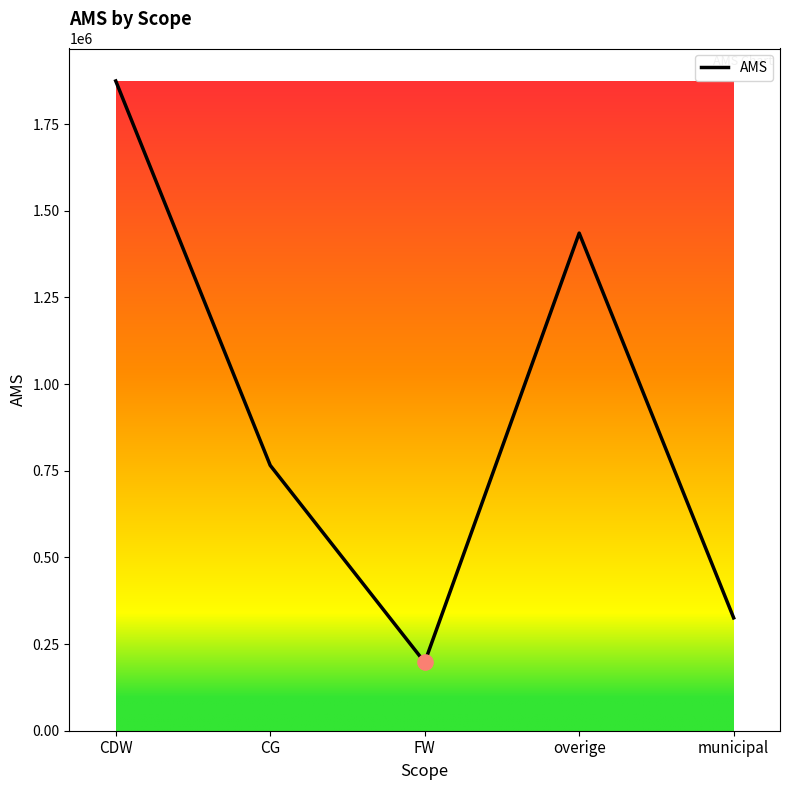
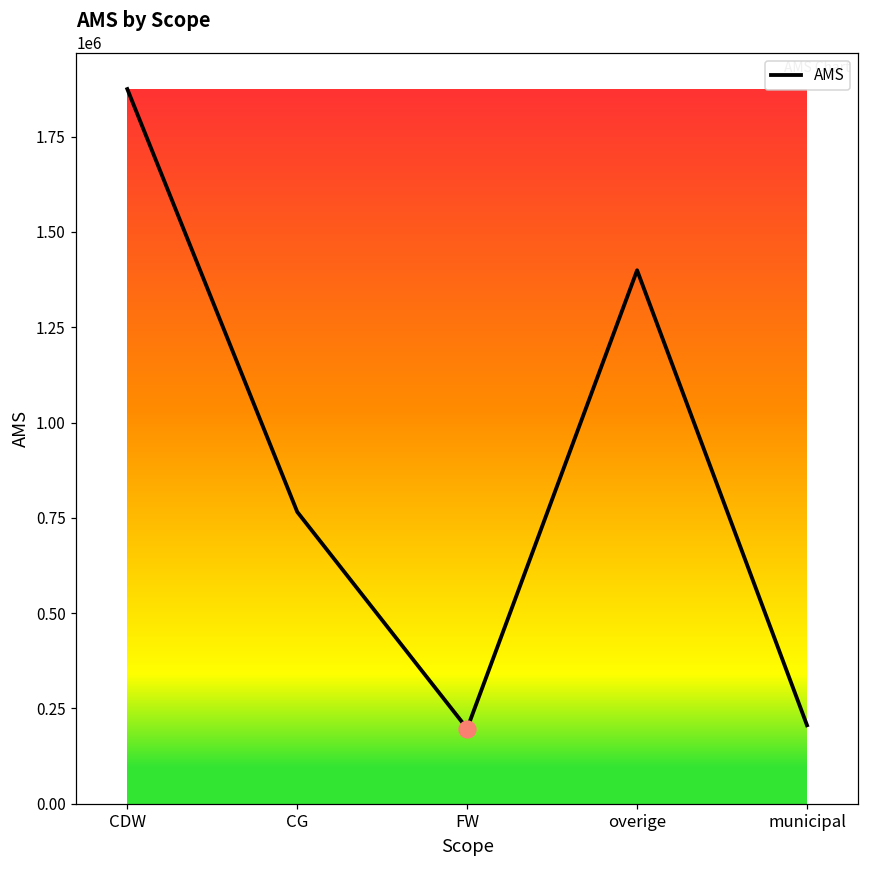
AMS, overige: 1440000 -> 1400000
AMS, municipal: 330000 -> 210000
